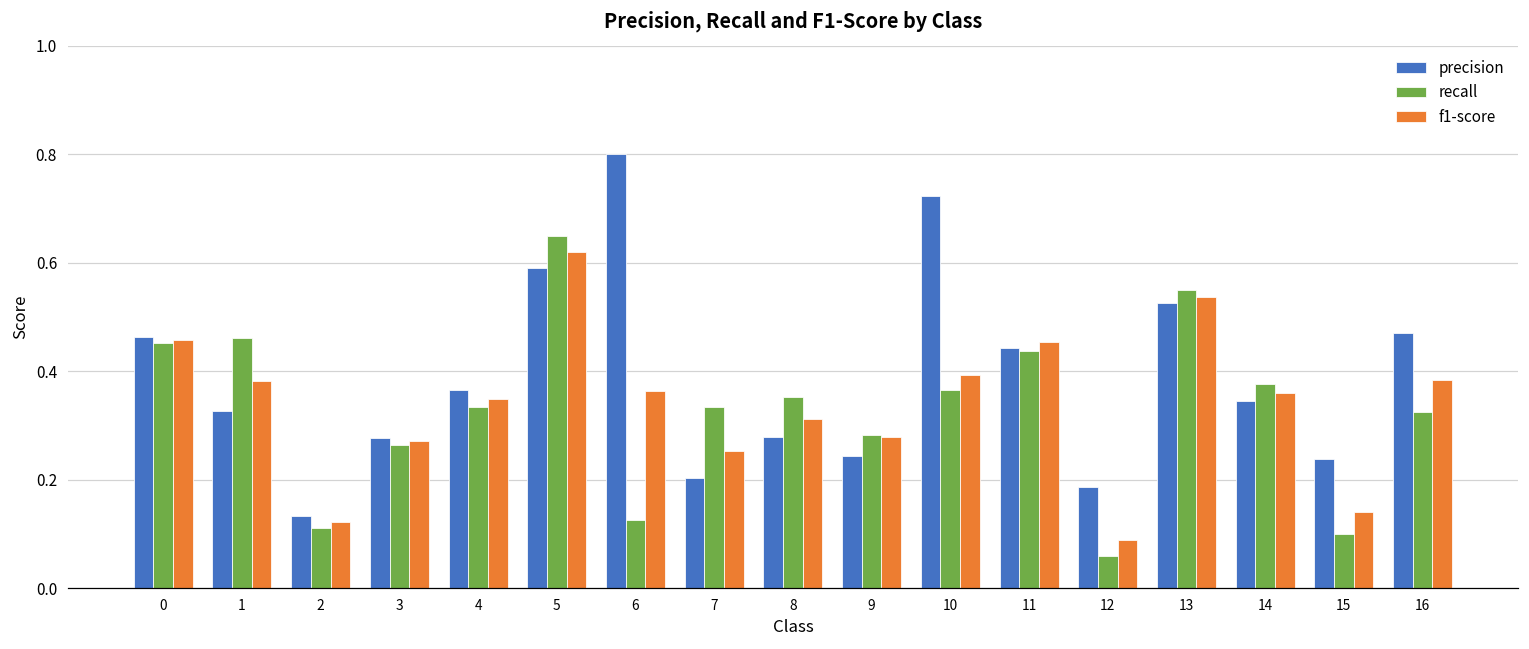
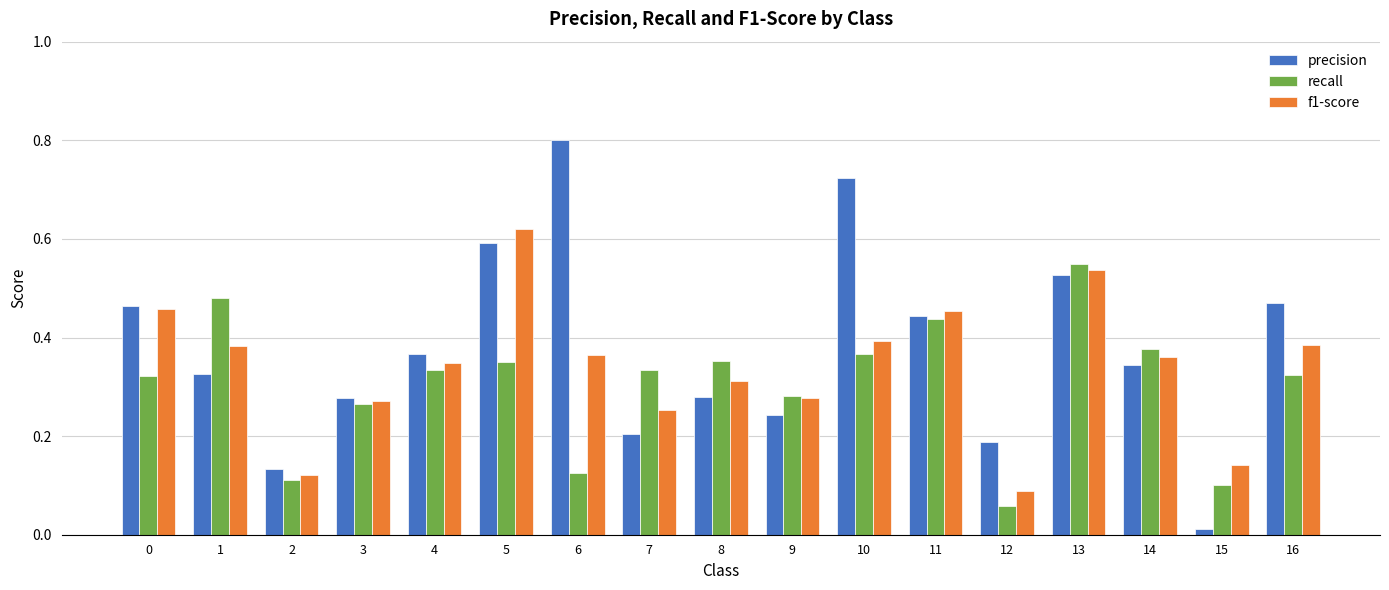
recall, 0: 0.45 -> 0.32
recall, 1: 0.46 -> 0.48
recall, 5: 0.65 -> 0.35
precision, 15: 0.24 -> 0.01
